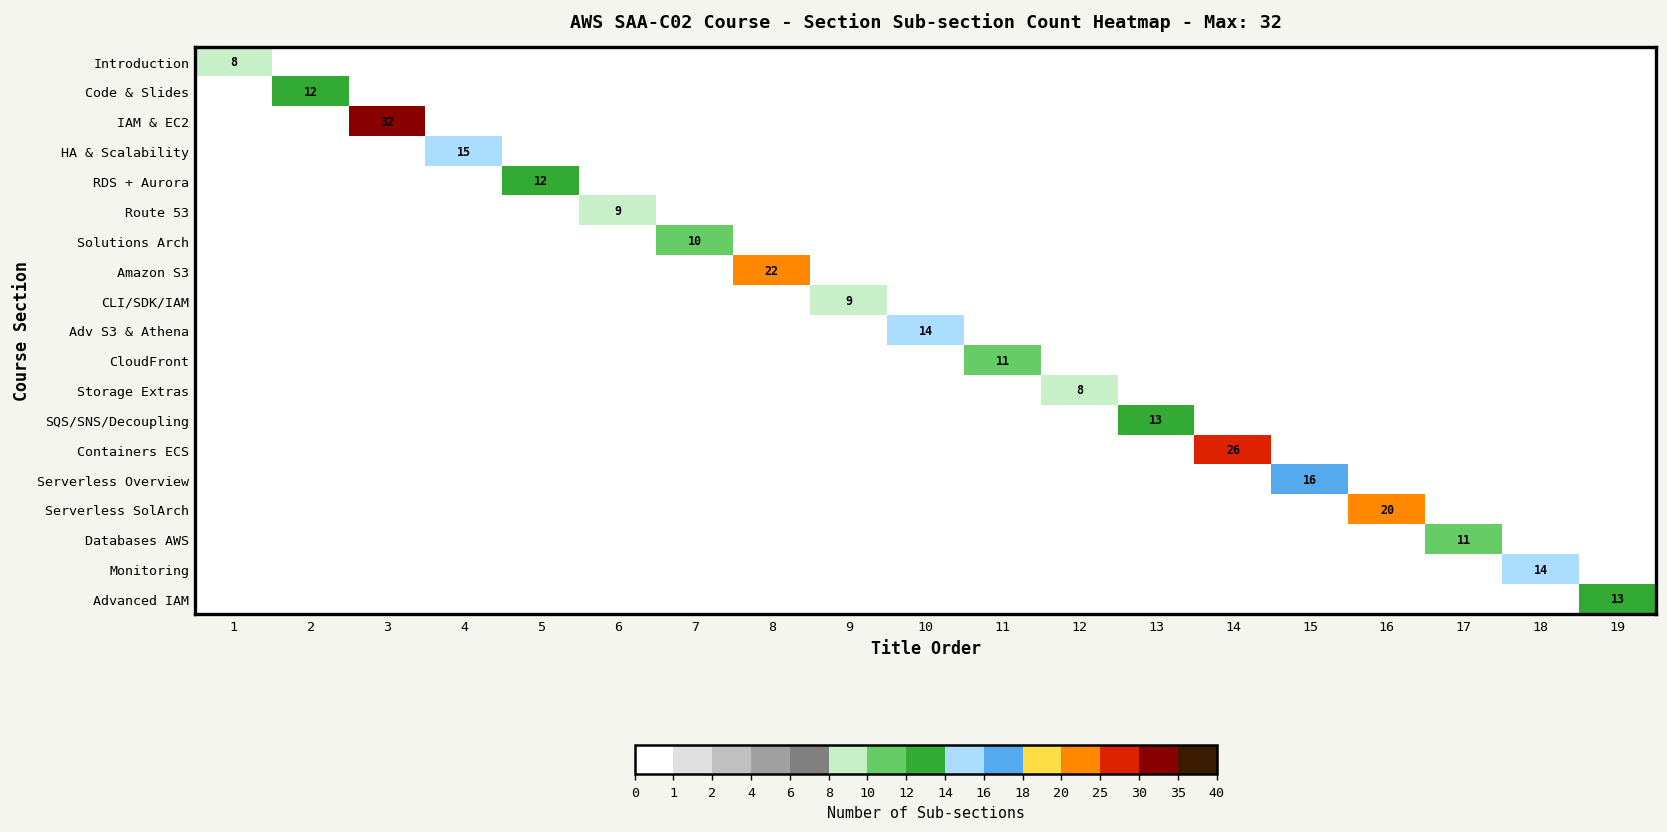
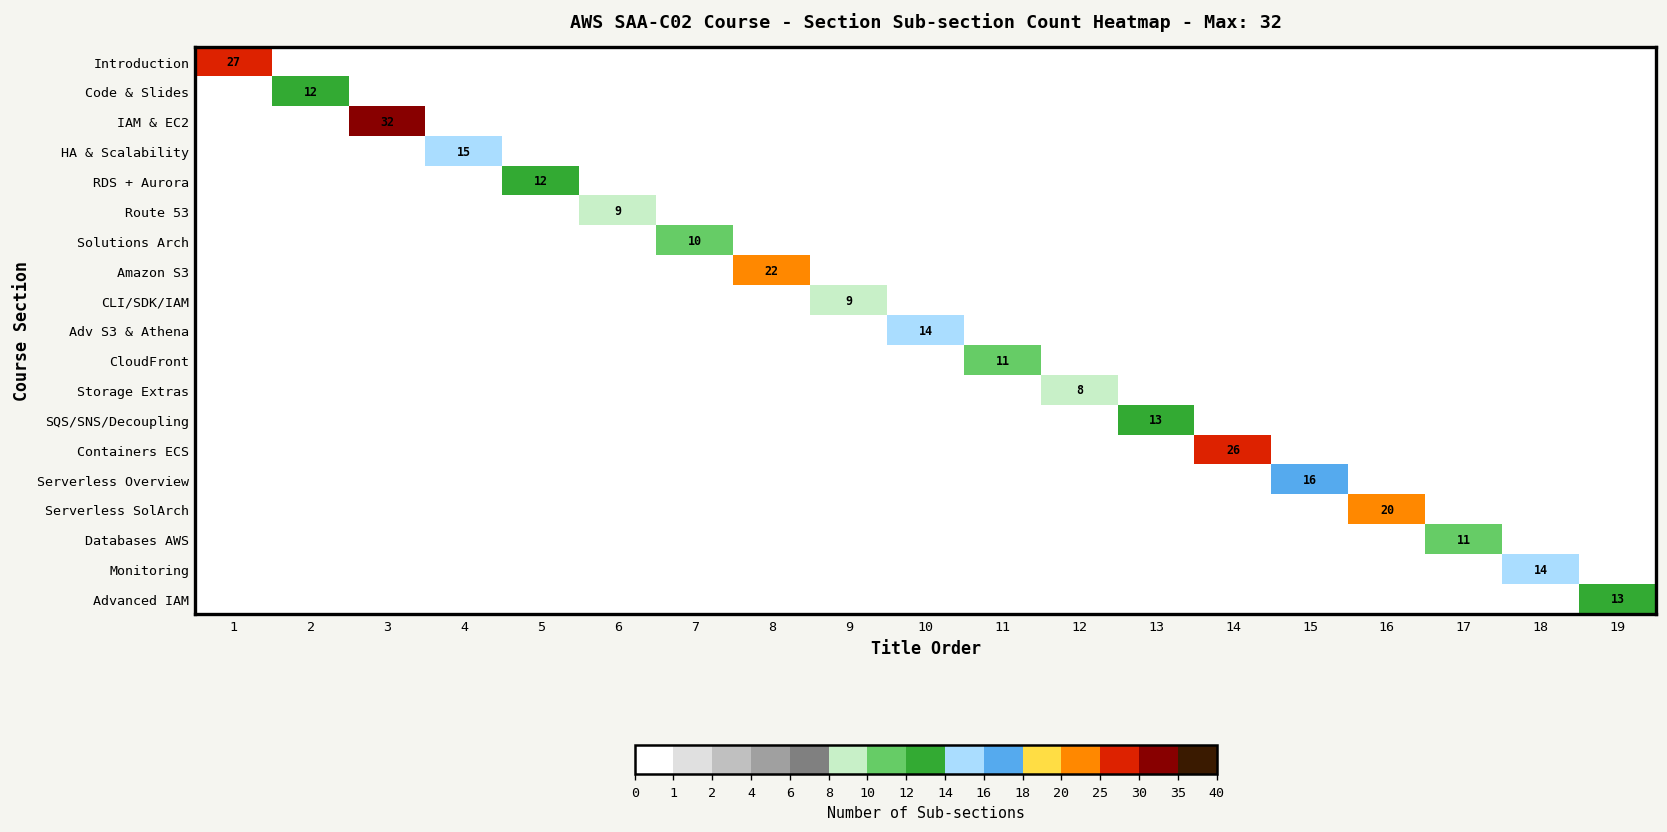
Introduction, 1: 8 -> 27
